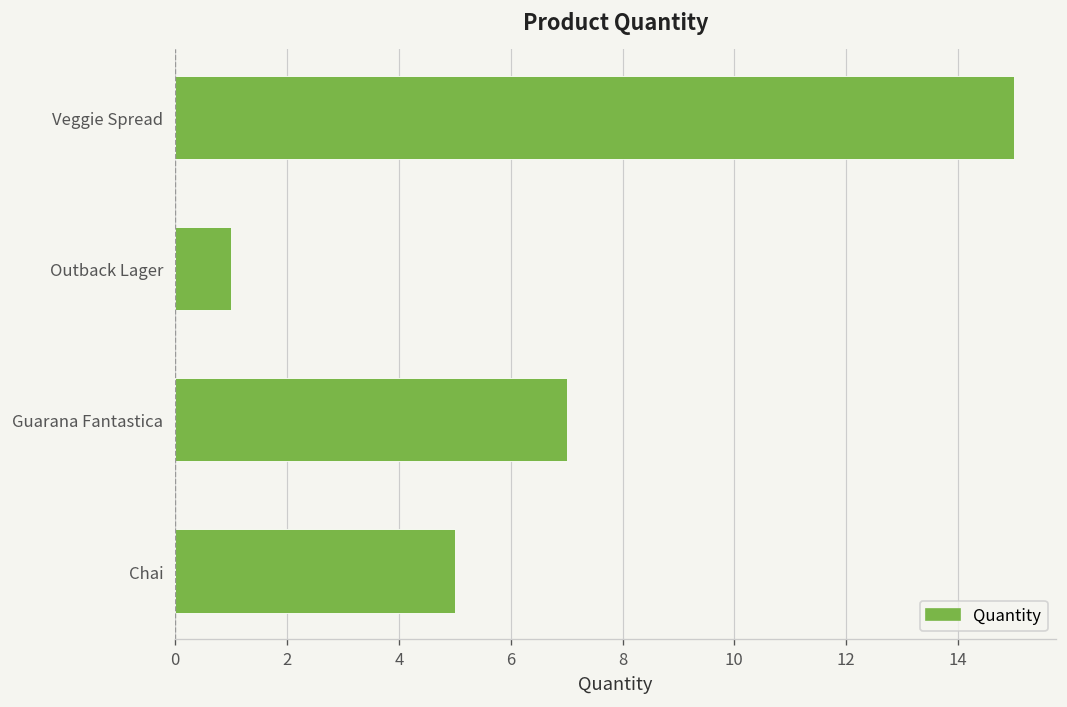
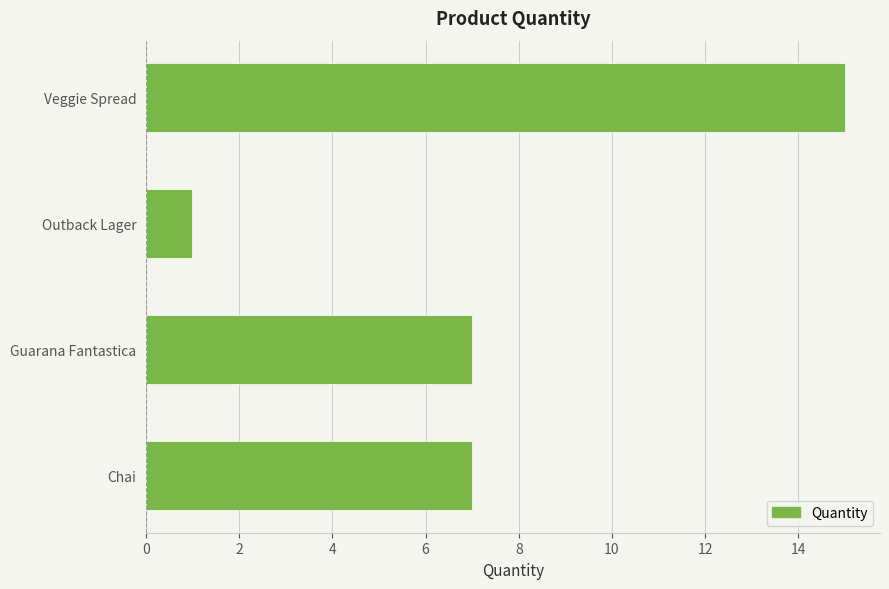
Chai: 5 -> 7
